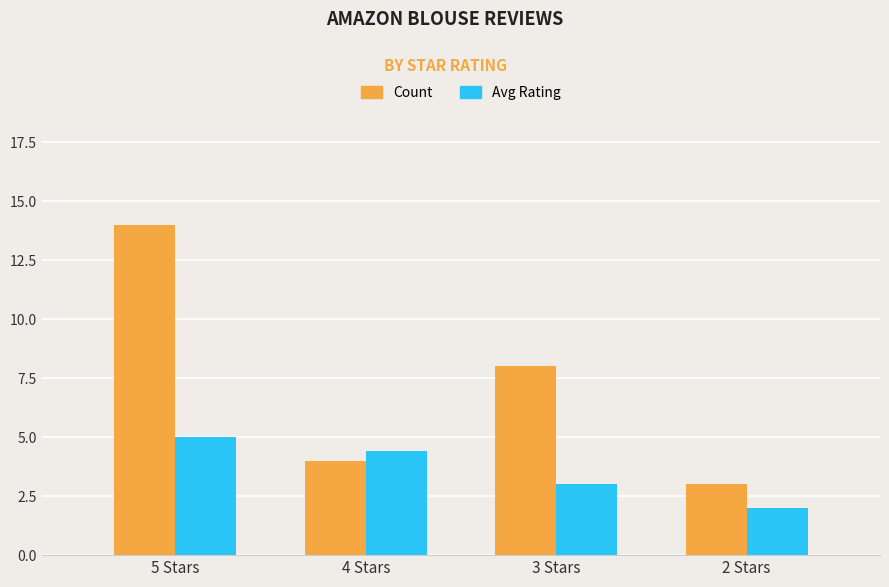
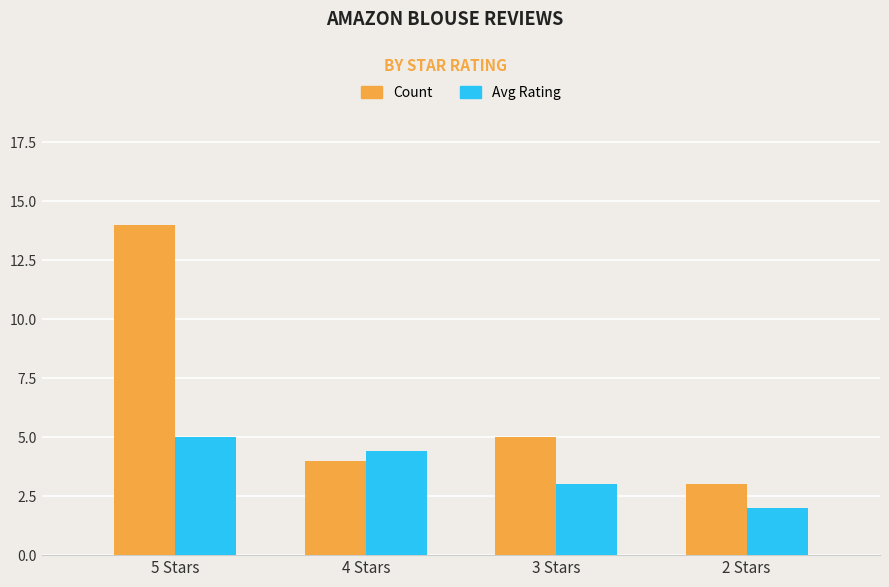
Count, 3 Stars: 8 -> 5
